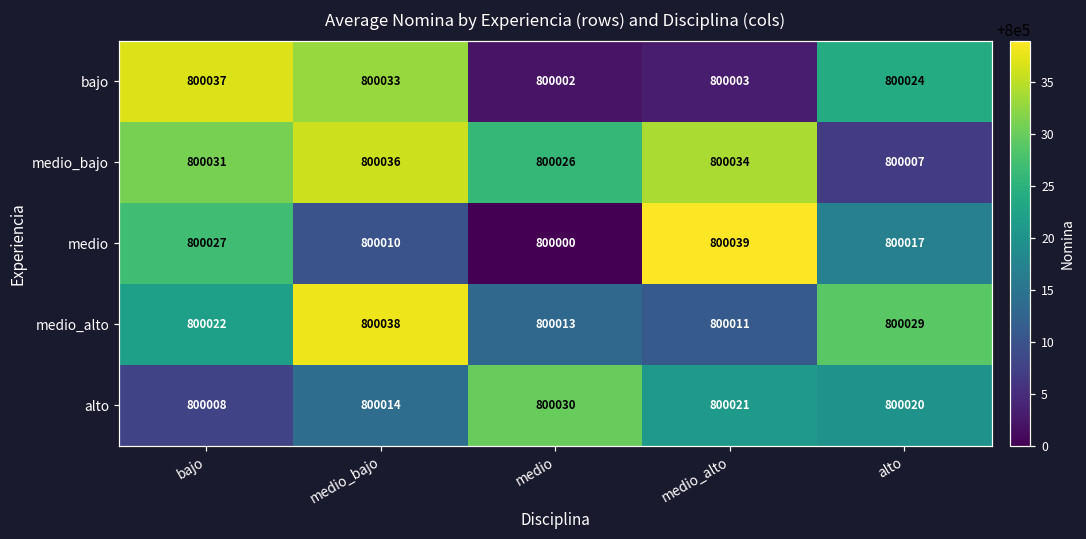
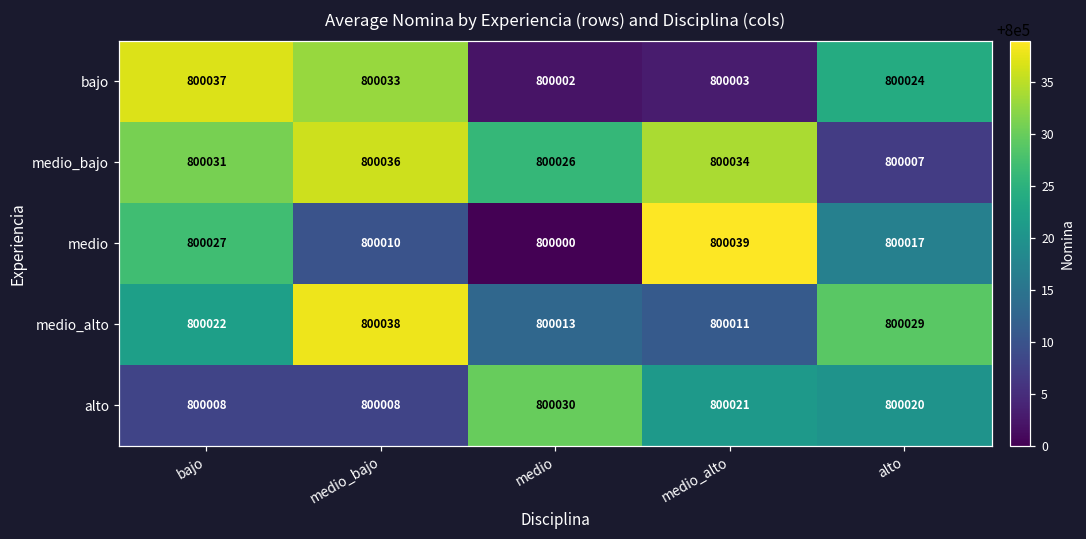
alto, medio_bajo: 800014 -> 800008
